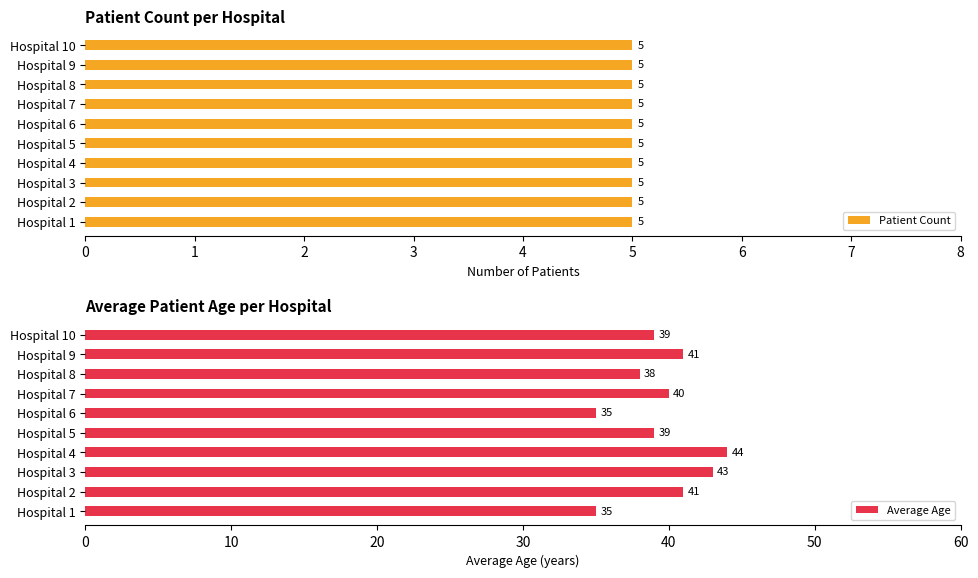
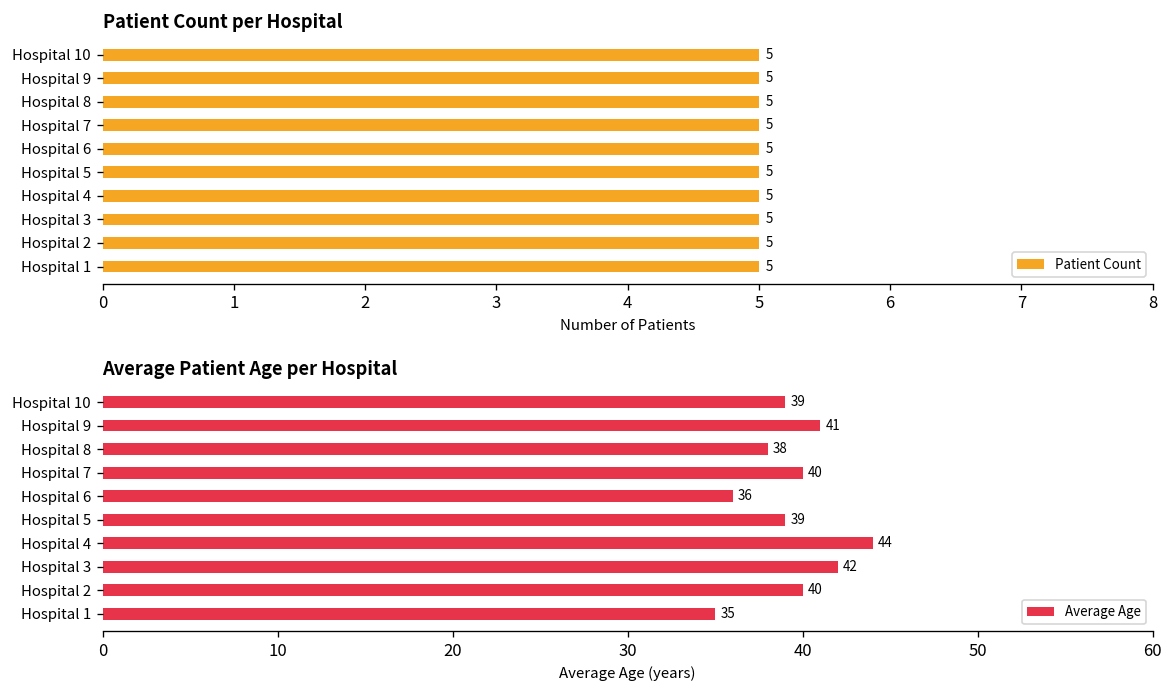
Average Patient Age per Hospital, Hospital 6: 35 -> 36
Average Patient Age per Hospital, Hospital 3: 43 -> 42
Average Patient Age per Hospital, Hospital 2: 41 -> 40
